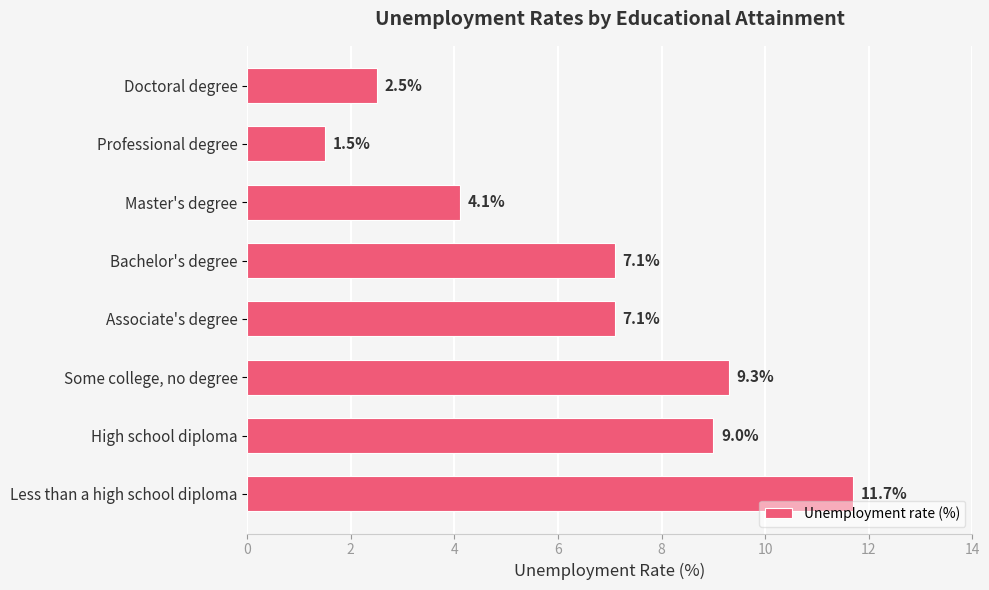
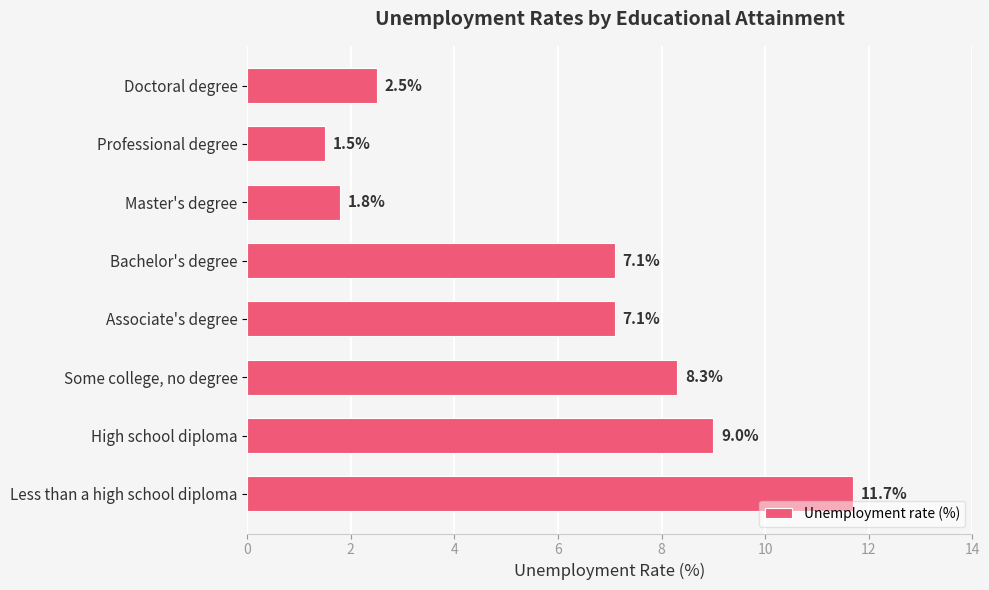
Master's degree: 4.1% -> 1.8%
Some college, no degree: 9.3% -> 8.3%
